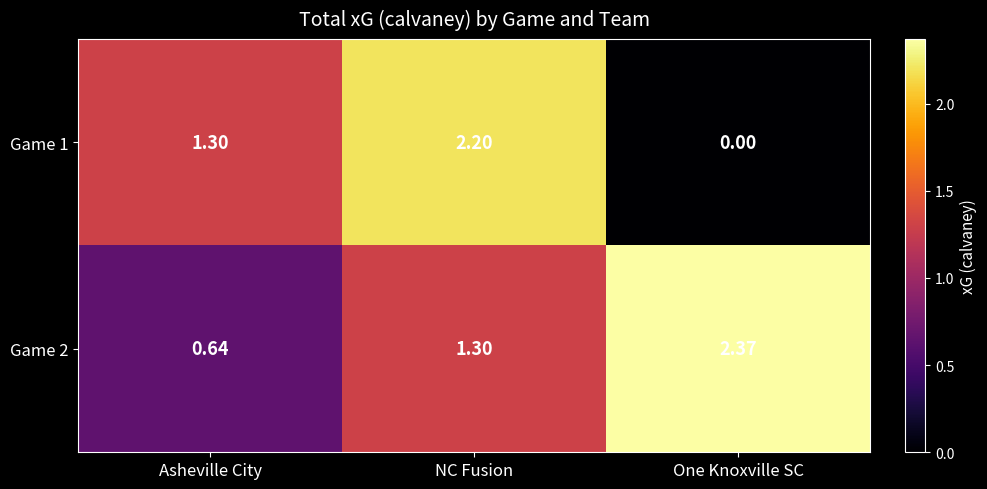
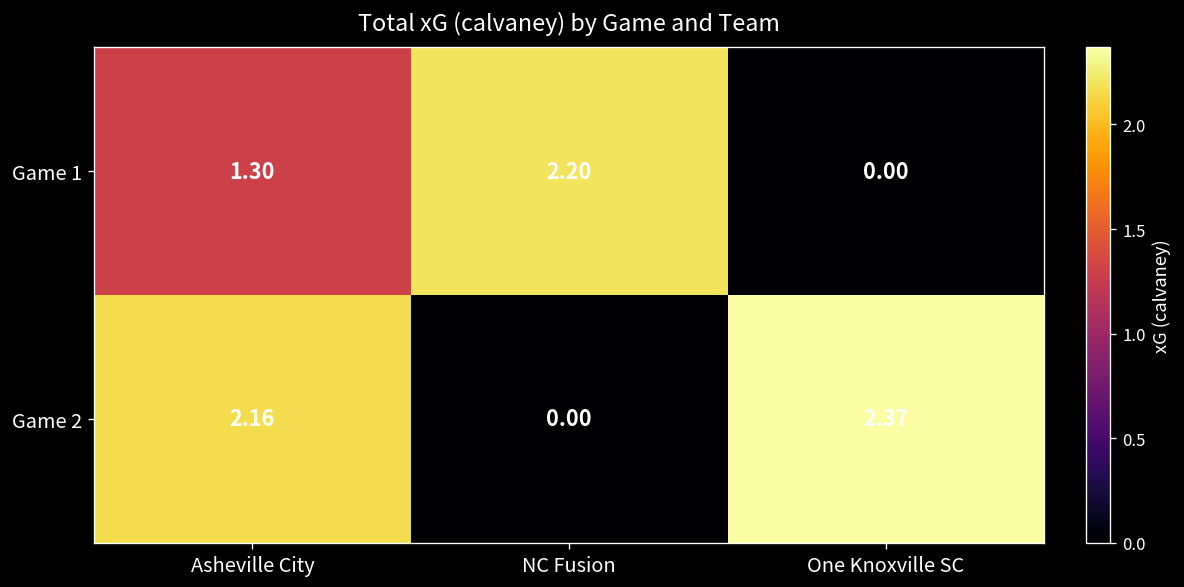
Game 2, Asheville City: 0.64 -> 2.16
Game 2, NC Fusion: 1.30 -> 0.00
